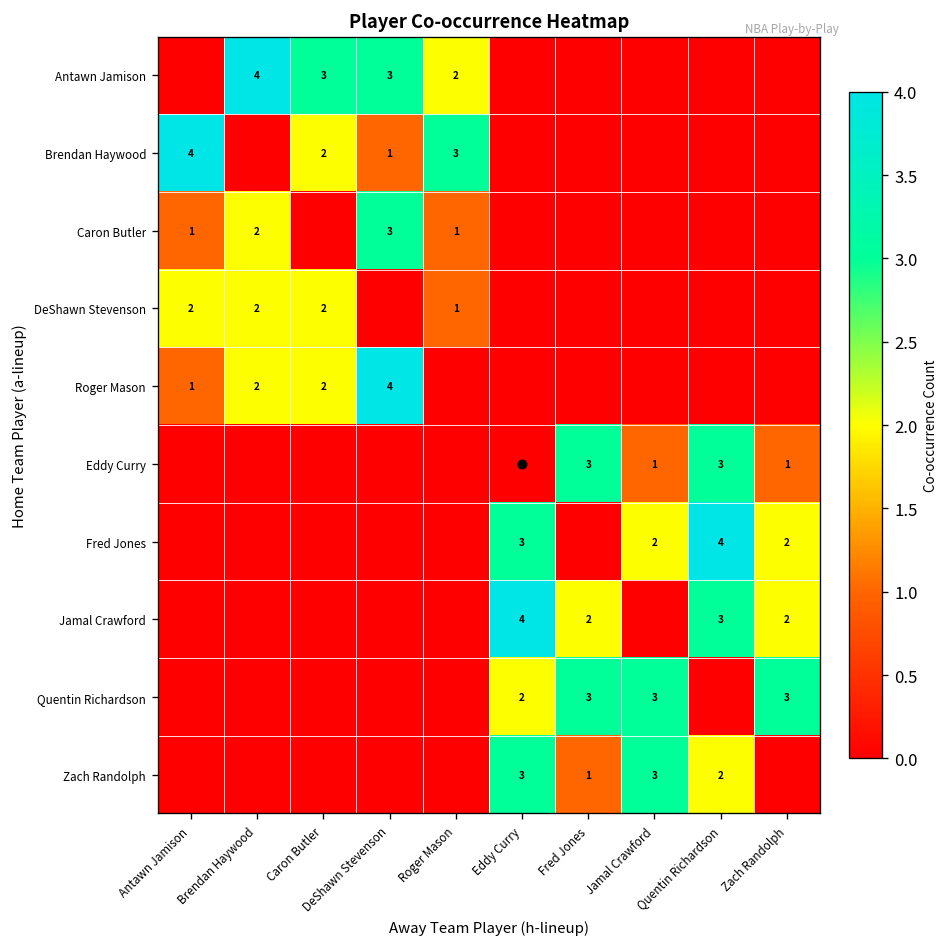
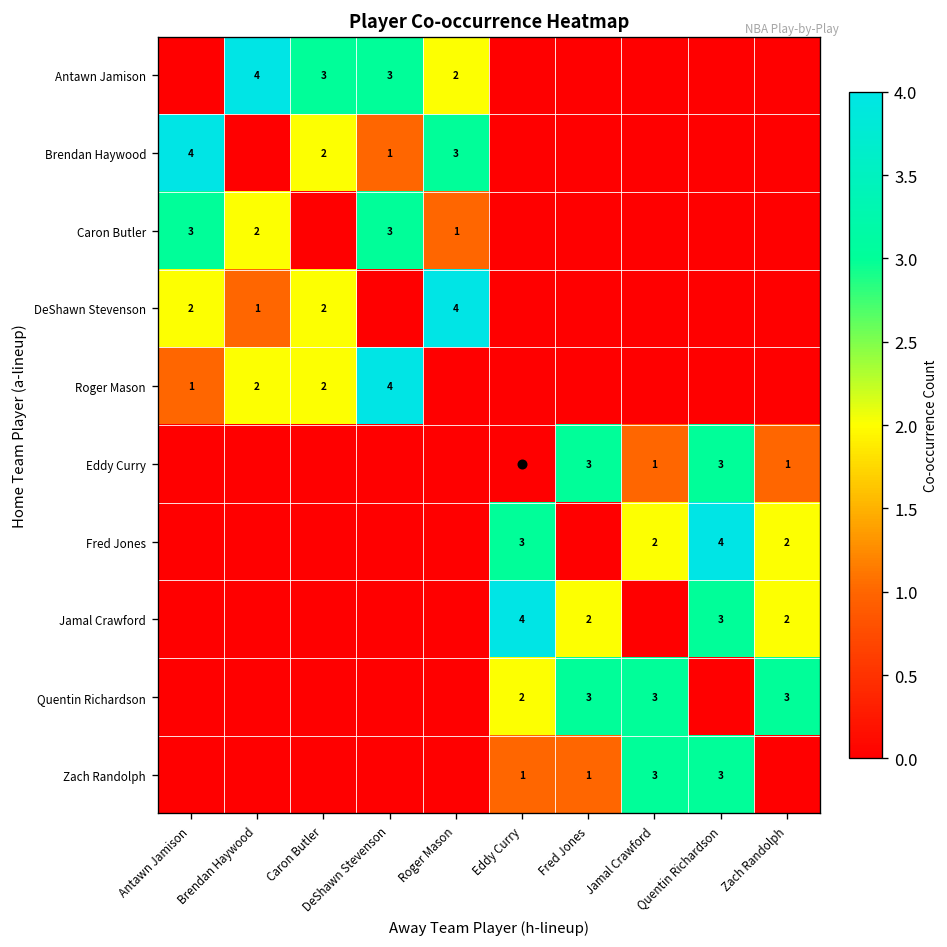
Caron Butler, Antawn Jamison: 1 -> 3
DeShawn Stevenson, Brendan Haywood: 2 -> 1
DeShawn Stevenson, Roger Mason: 1 -> 4
Zach Randolph, Eddy Curry: 3 -> 1
Zach Randolph, Quentin Richardson: 2 -> 3
